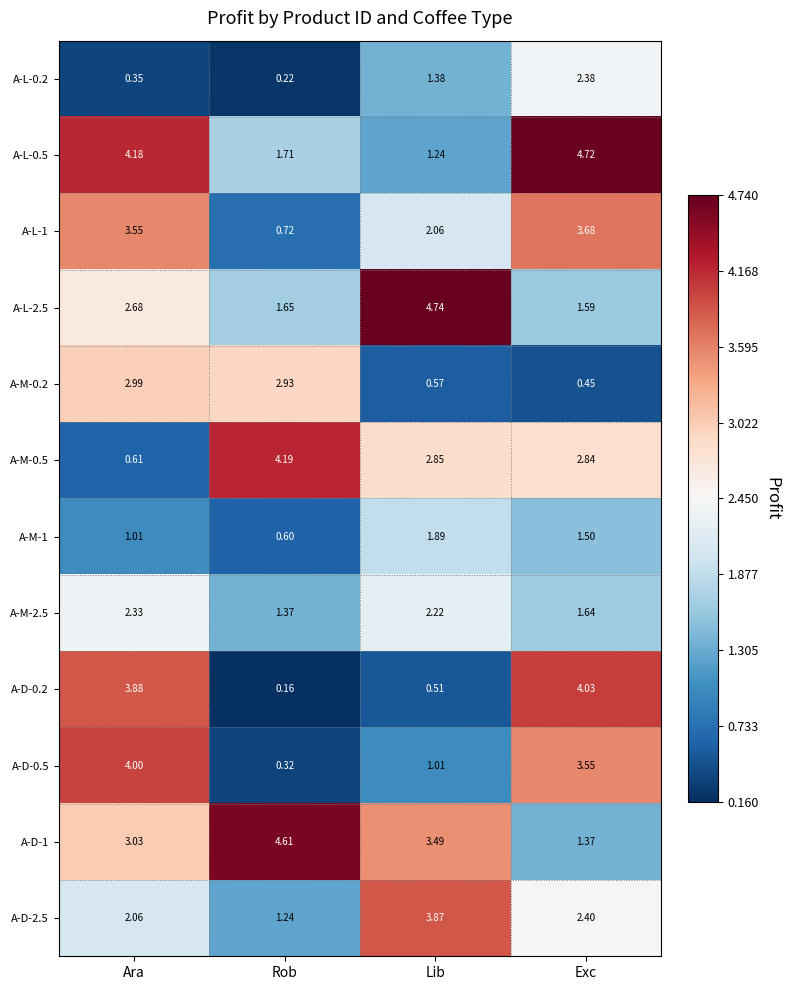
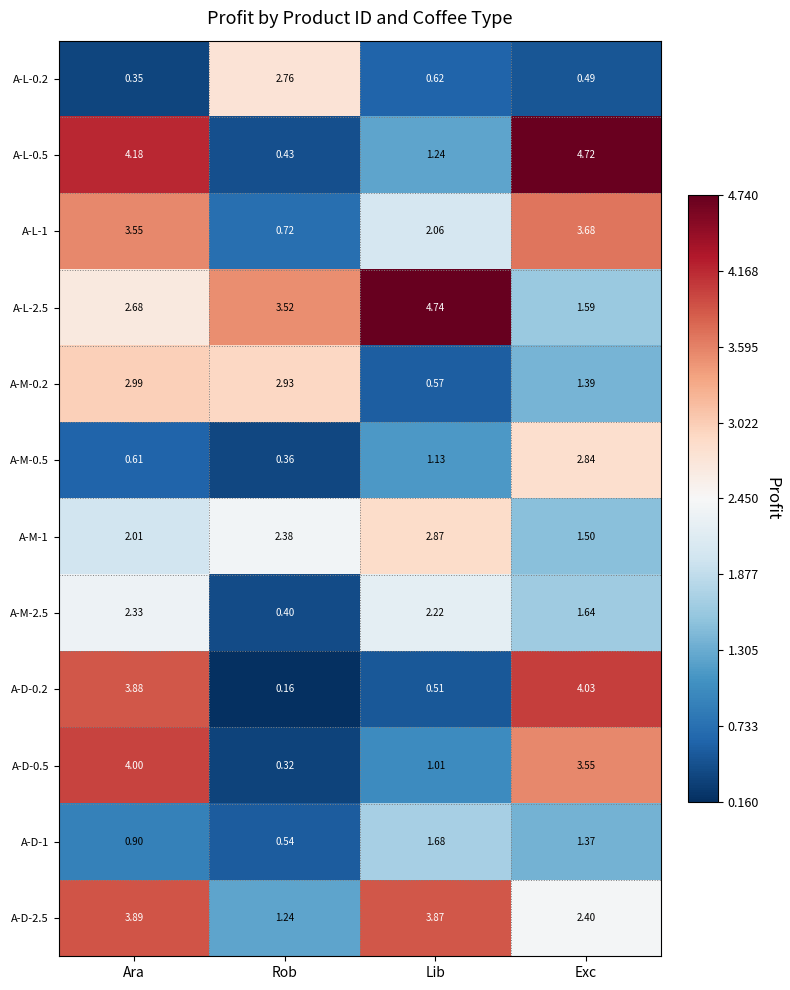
A-L-0.2, Rob: 0.22 -> 2.76
A-L-0.2, Lib: 1.38 -> 0.62
A-L-0.2, Exc: 2.38 -> 0.49
A-L-0.5, Rob: 1.71 -> 0.43
A-L-2.5, Rob: 1.65 -> 3.52
A-M-0.2, Exc: 0.45 -> 1.39
A-M-0.5, Rob: 4.19 -> 0.36
A-M-0.5, Lib: 2.85 -> 1.13
A-M-1, Ara: 1.01 -> 2.01
A-M-1, Rob: 0.60 -> 2.38
A-M-1, Lib: 1.89 -> 2.87
A-M-2.5, Rob: 1.37 -> 0.40
A-D-1, Ara: 3.03 -> 0.90
A-D-1, Rob: 4.61 -> 0.54
A-D-1, Lib: 3.49 -> 1.68
A-D-2.5, Ara: 2.06 -> 3.89
